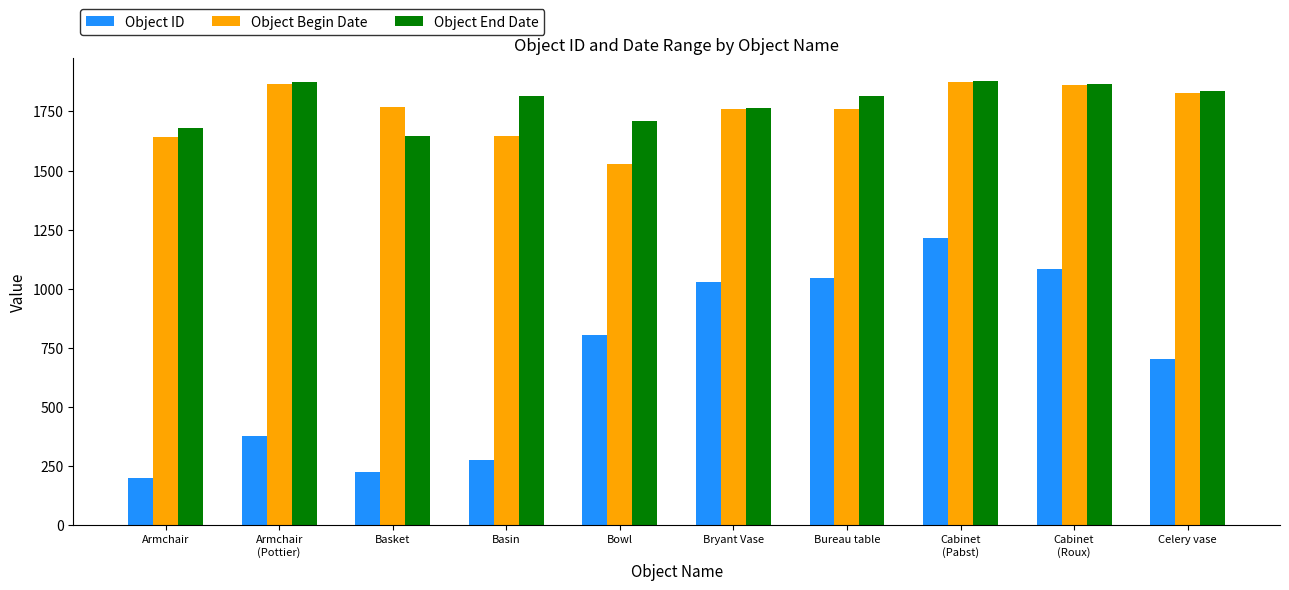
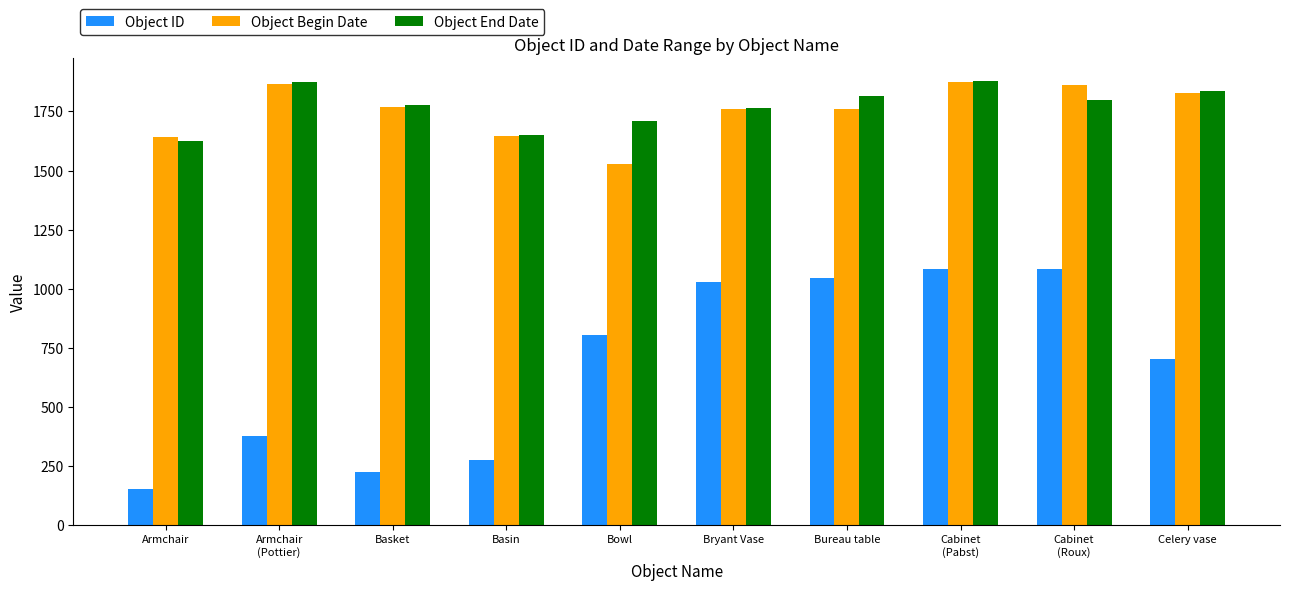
Object ID, Armchair: 200 -> 150
Object End Date, Armchair: 1680 -> 1630
Object End Date, Basket: 1650 -> 1780
Object End Date, Basin: 1820 -> 1650
Object ID, Cabinet (Pabst): 1220 -> 1080
Object End Date, Cabinet (Roux): 1870 -> 1800
